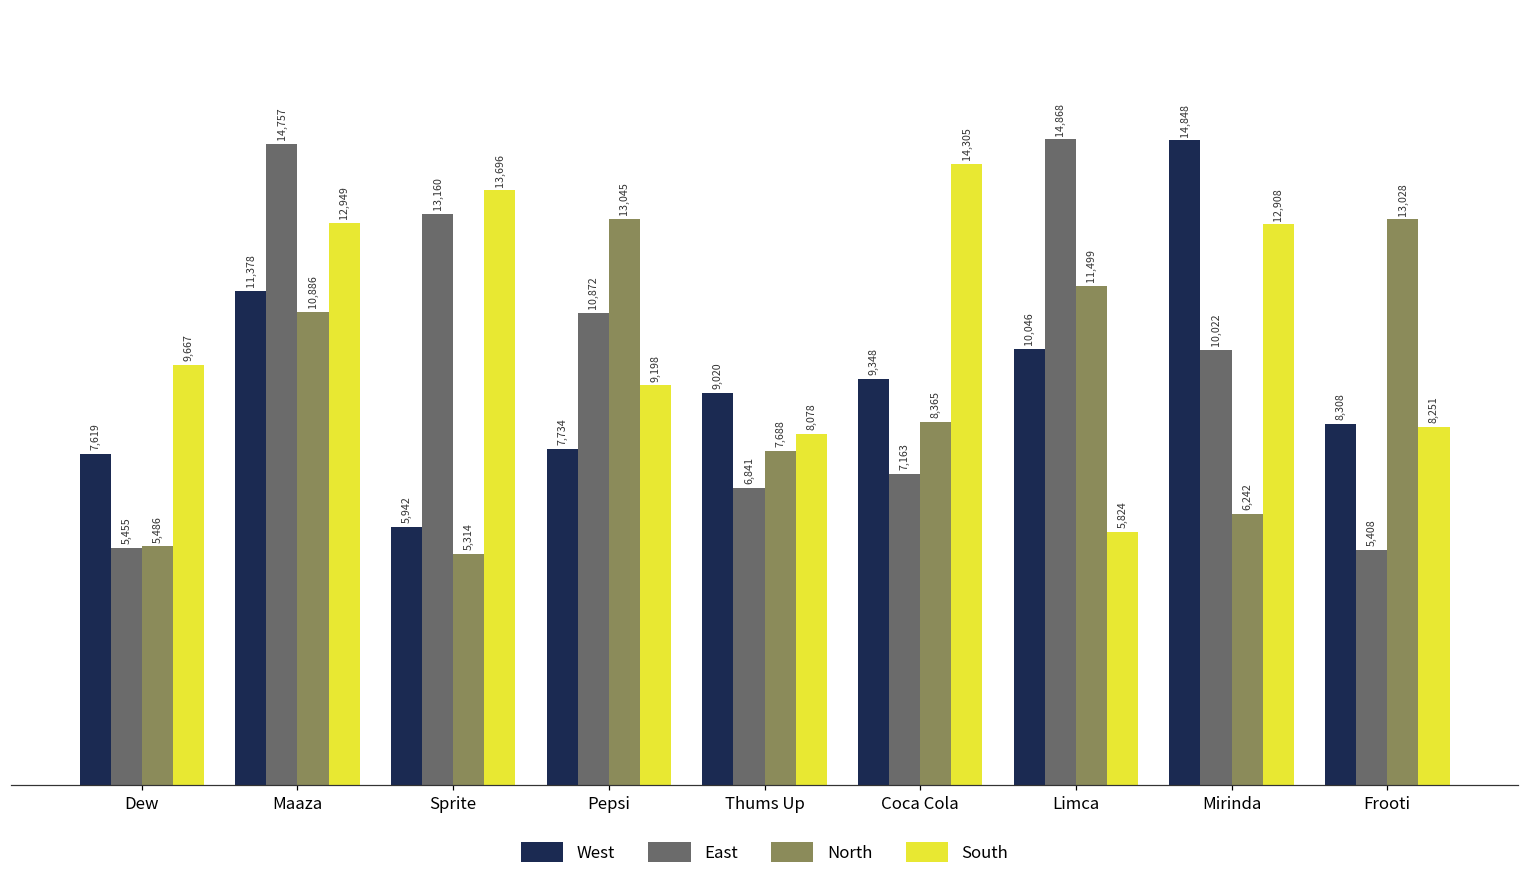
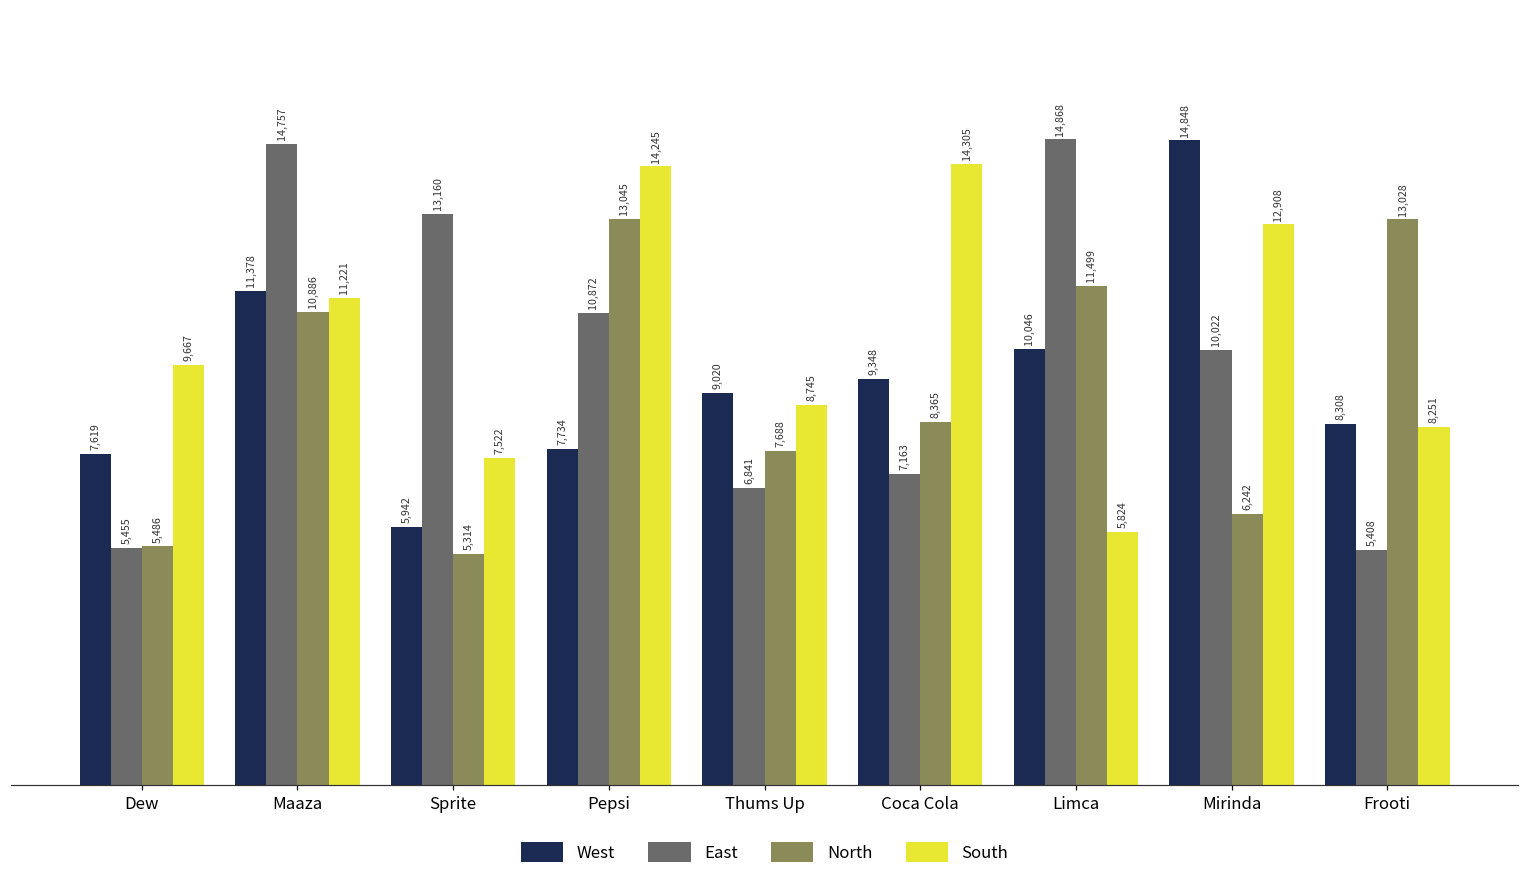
South, Maaza: 12,949 -> 11,221
South, Sprite: 13,696 -> 7,522
South, Pepsi: 9,198 -> 14,245
South, Thums Up: 8,078 -> 8,745
